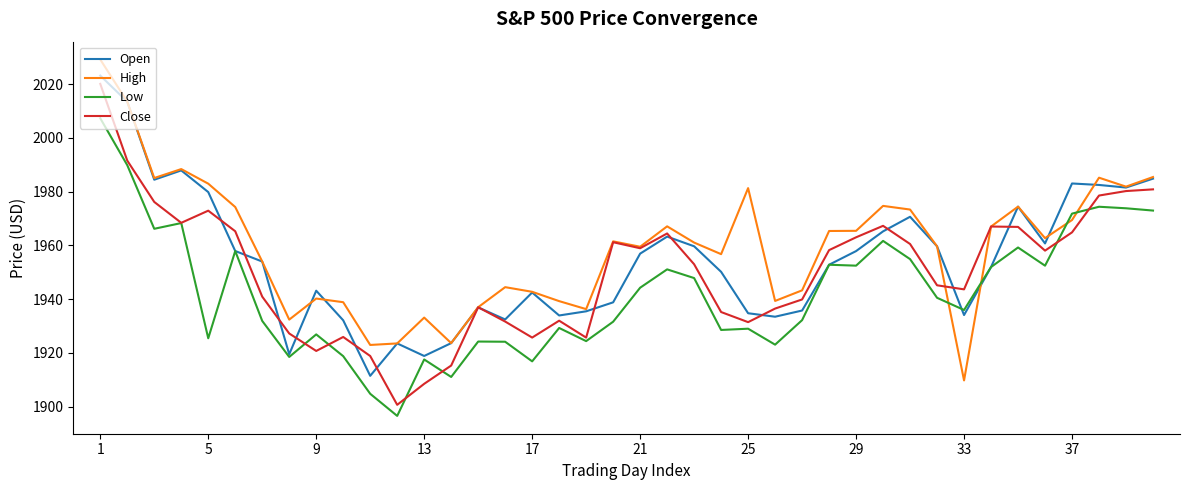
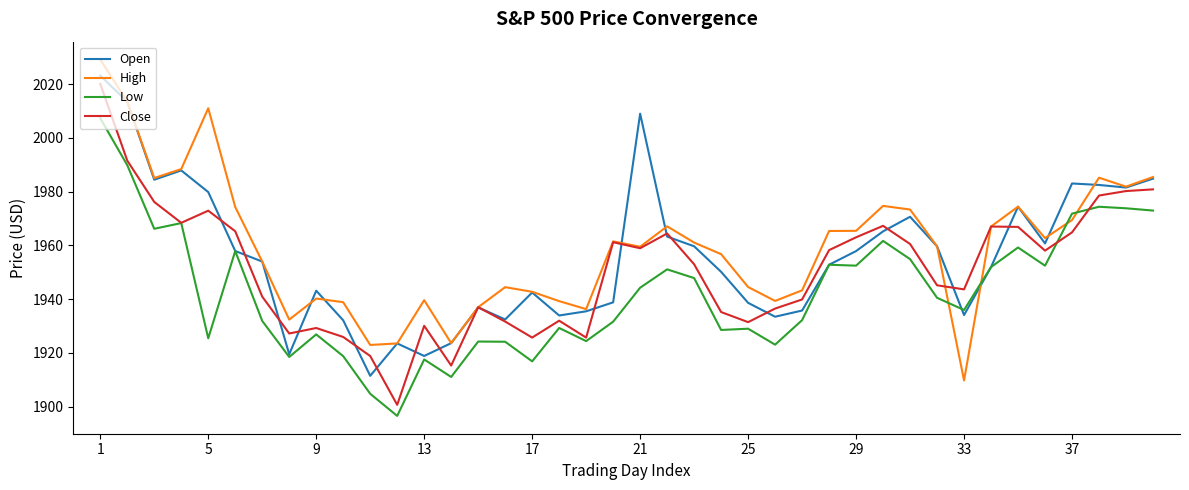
High, 5: 1983 -> 2011
Close, 9: 1921 -> 1929
High, 13: 1933 -> 1940
Close, 13: 1908 -> 1930
Open, 21: 1957 -> 2009
Open, 25: 1935 -> 1939
High, 25: 1981 -> 1945
